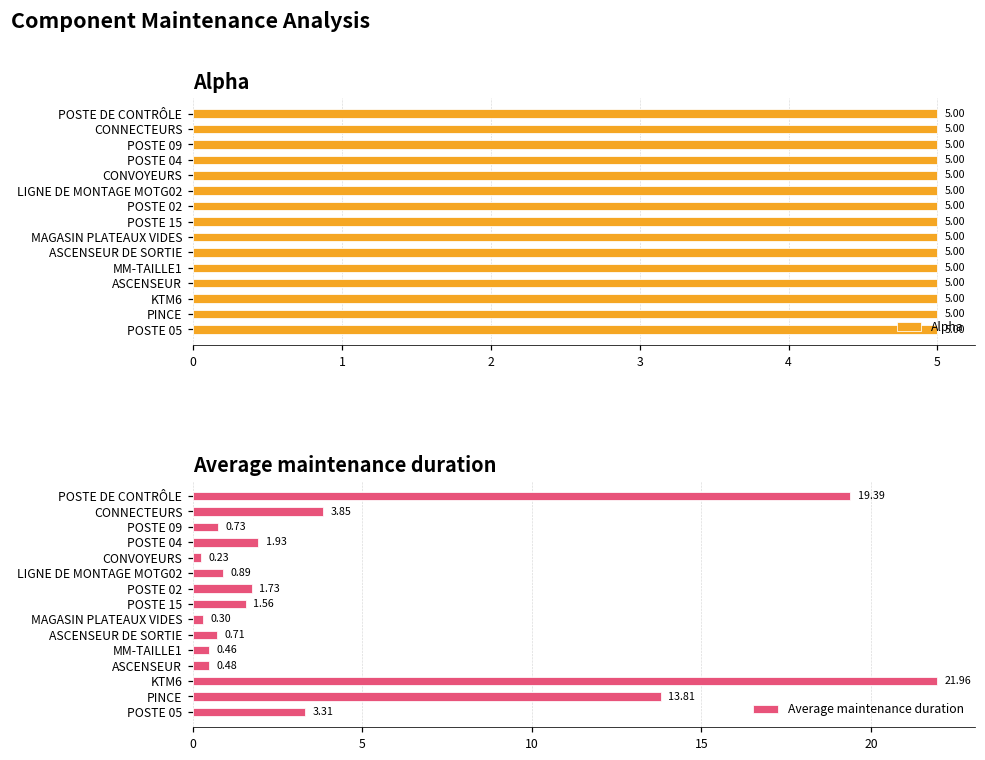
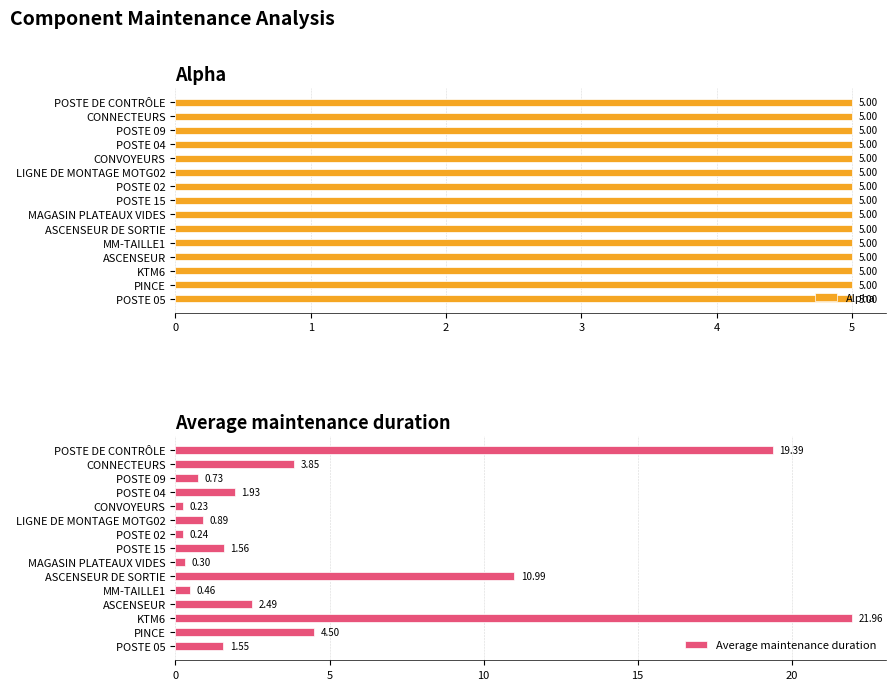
Average maintenance duration, POSTE 02: 1.73 -> 0.24
Average maintenance duration, ASCENSEUR DE SORTIE: 0.71 -> 10.99
Average maintenance duration, ASCENSEUR: 0.48 -> 2.49
Average maintenance duration, PINCE: 13.81 -> 4.50
Average maintenance duration, POSTE 05: 3.31 -> 1.55
